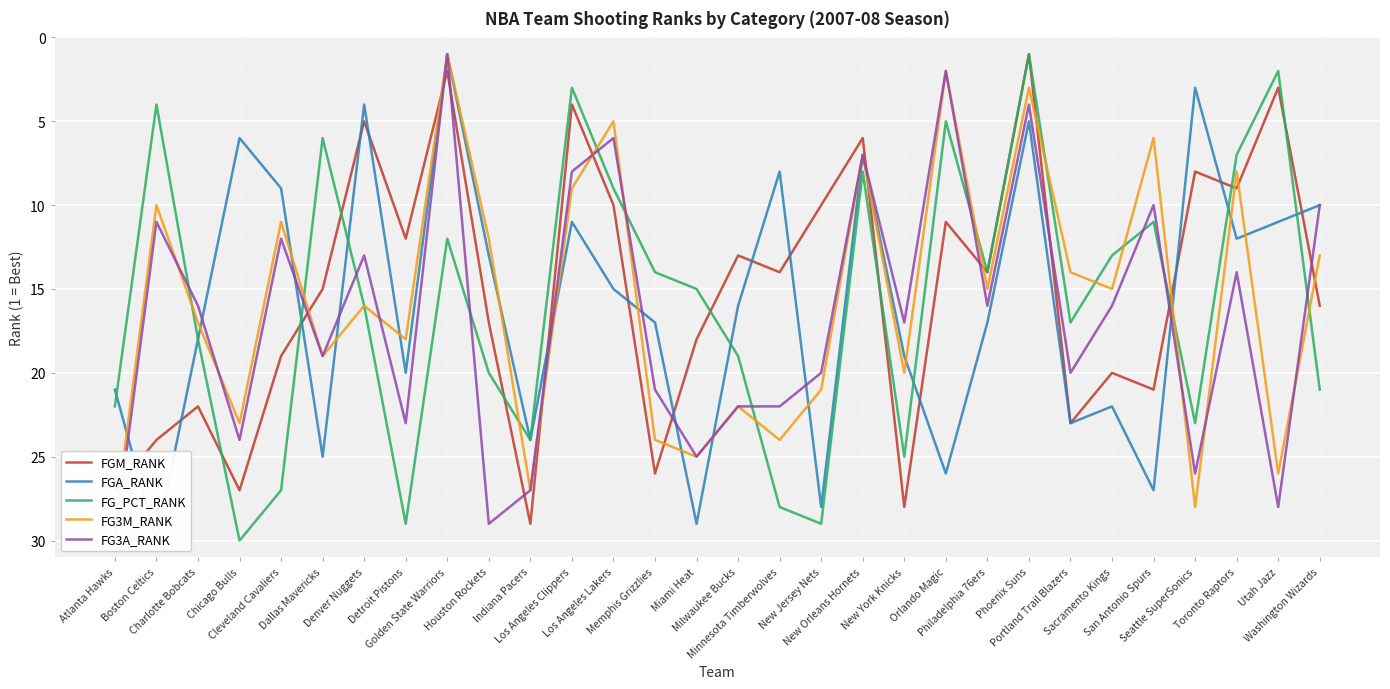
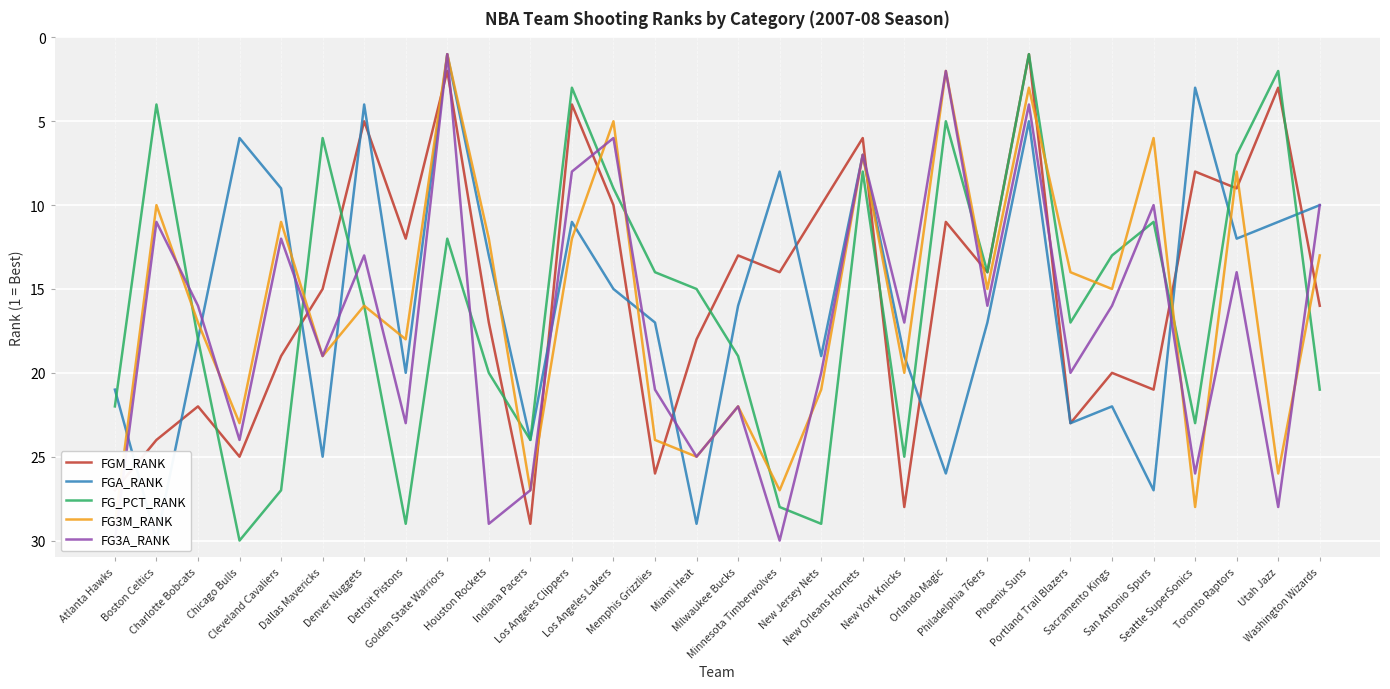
FGM_RANK, Chicago Bulls: 27 -> 25
FG3M_RANK, Los Angeles Clippers: 9 -> 12
FG3M_RANK, Minnesota Timberwolves: 24 -> 27
FG3A_RANK, Minnesota Timberwolves: 22 -> 30
FGA_RANK, New Jersey Nets: 28 -> 19
